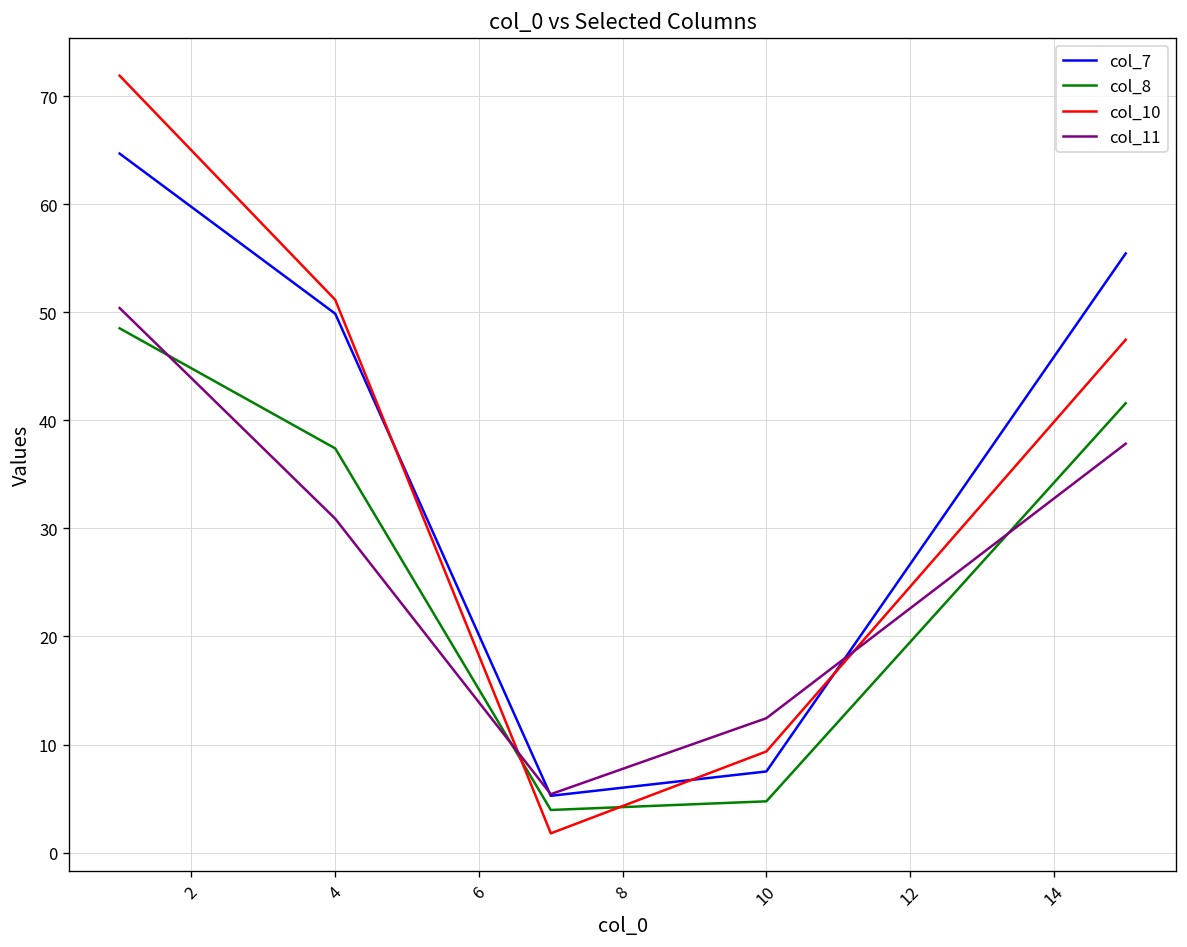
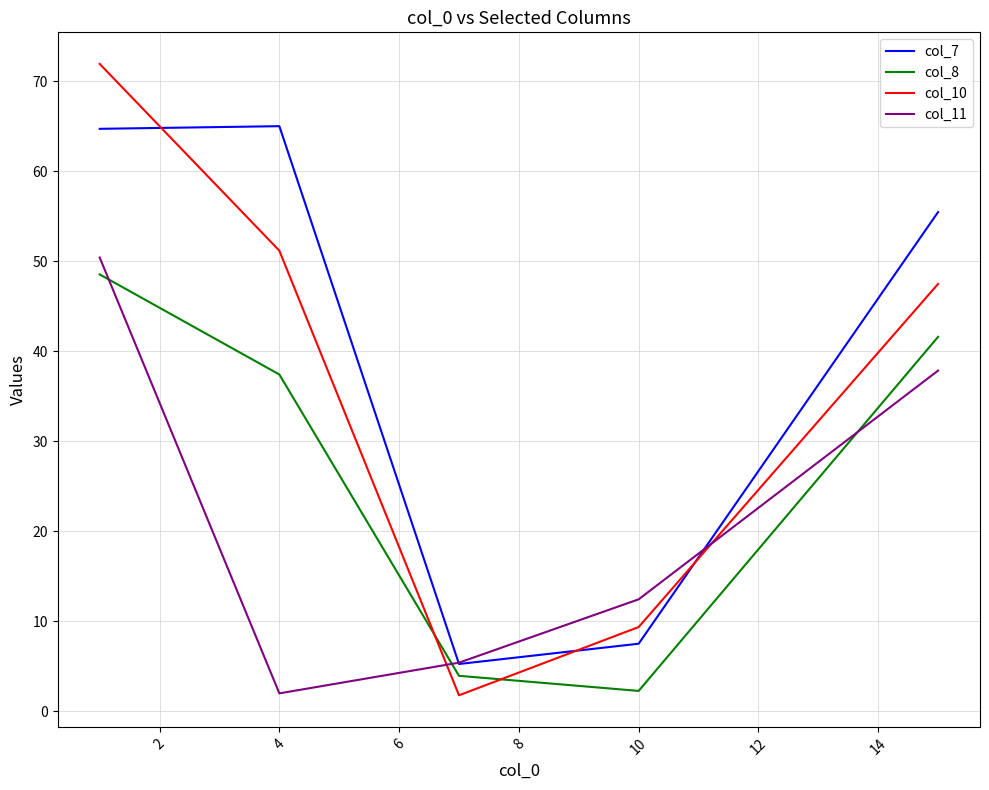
col_7, 4: 50 -> 65
col_11, 4: 31 -> 2
col_8, 10: 5 -> 2
